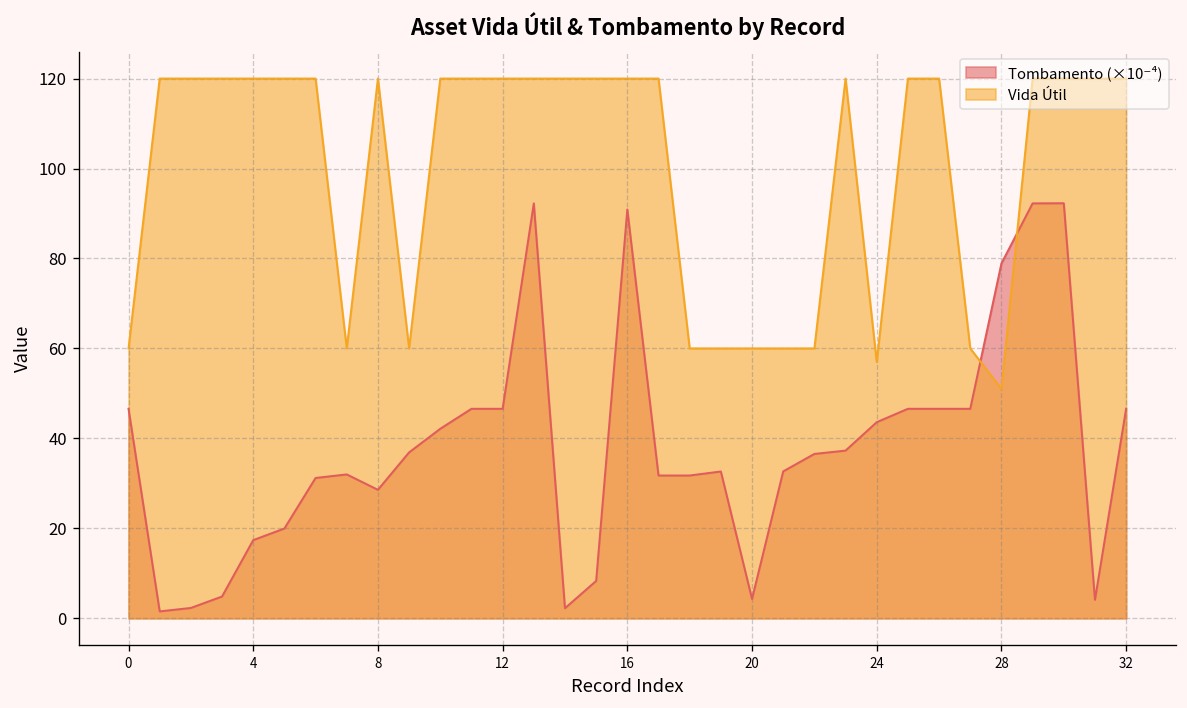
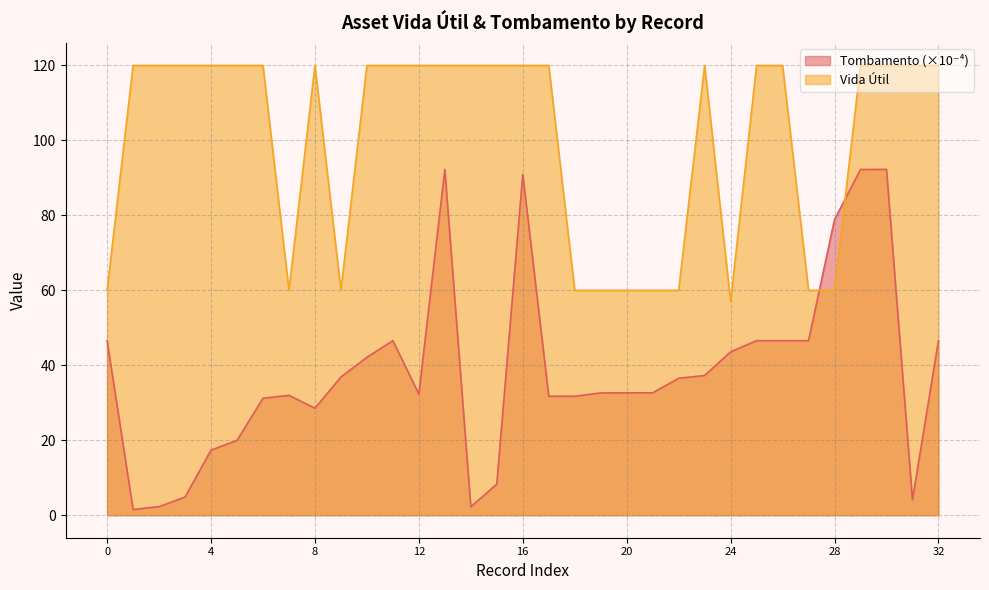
Tombamento (×10⁻⁴), 12: 47 -> 32
Tombamento (×10⁻⁴), 20: 4 -> 33
Vida Útil, 28: 51 -> 60
